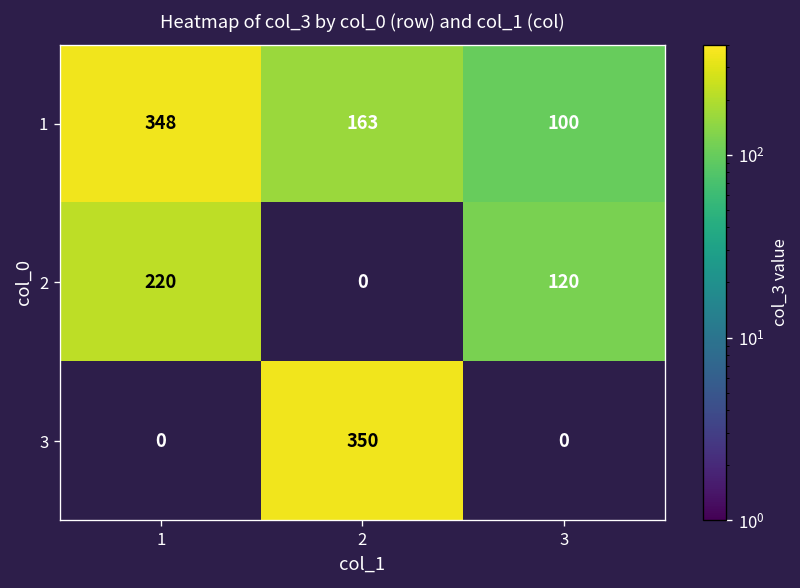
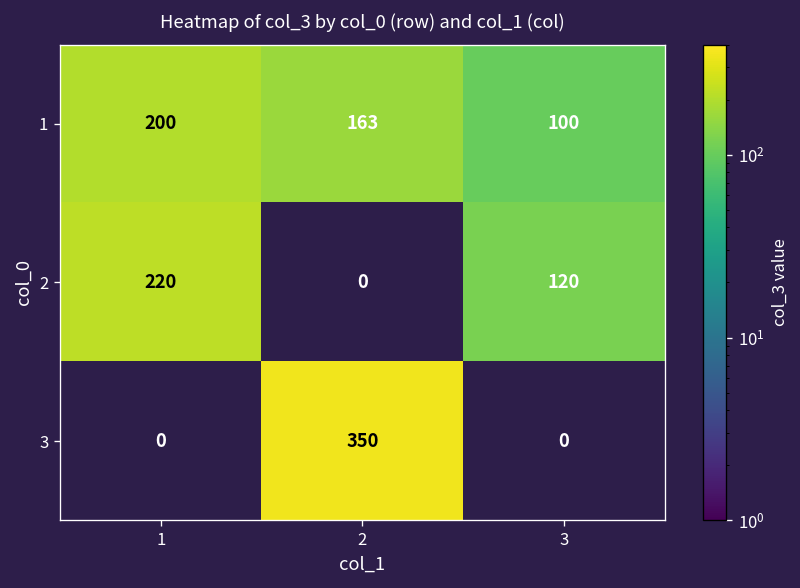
1, 1: 348 -> 200
